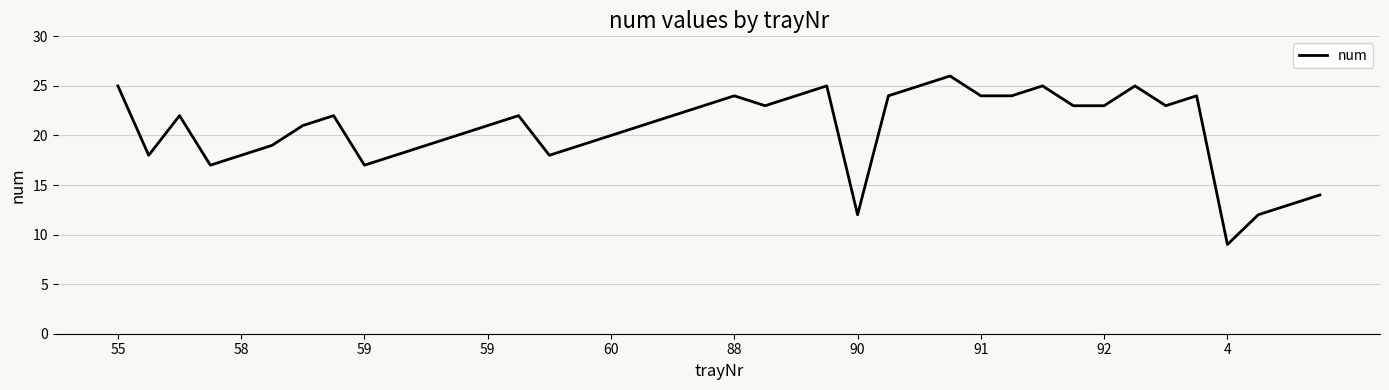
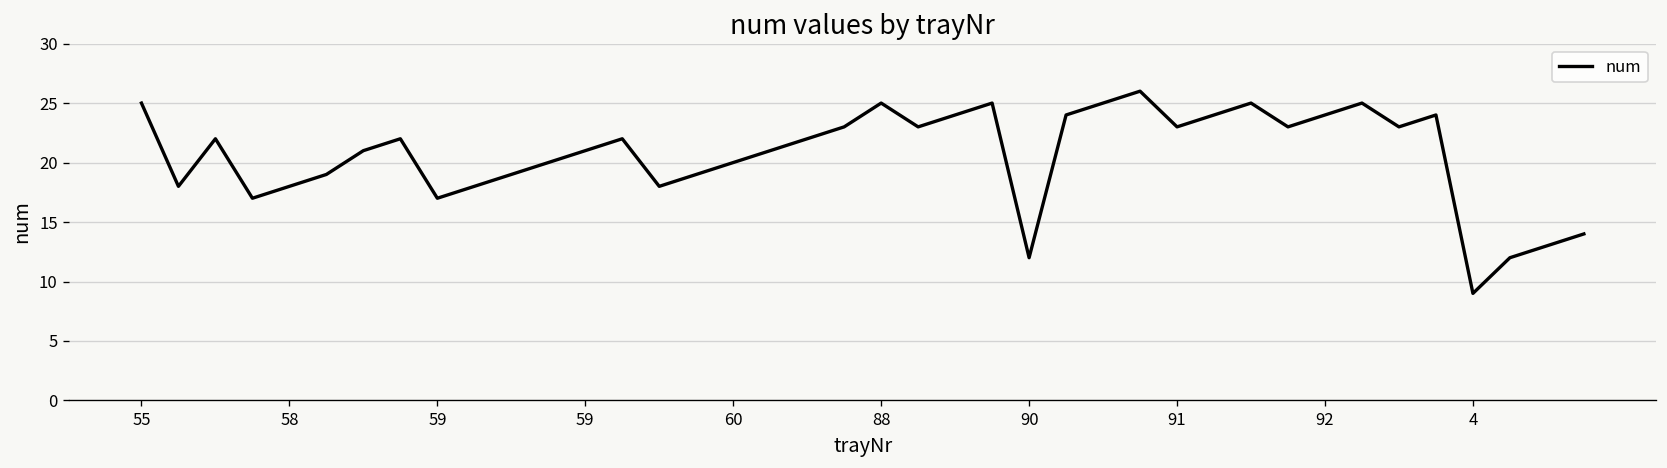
88: 24 -> 25
91: 24 -> 23
92: 23 -> 24
